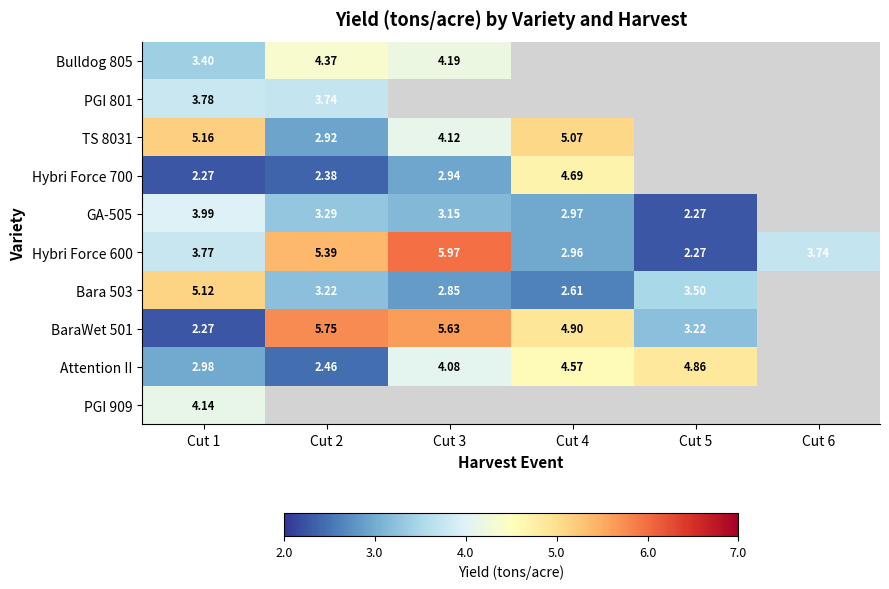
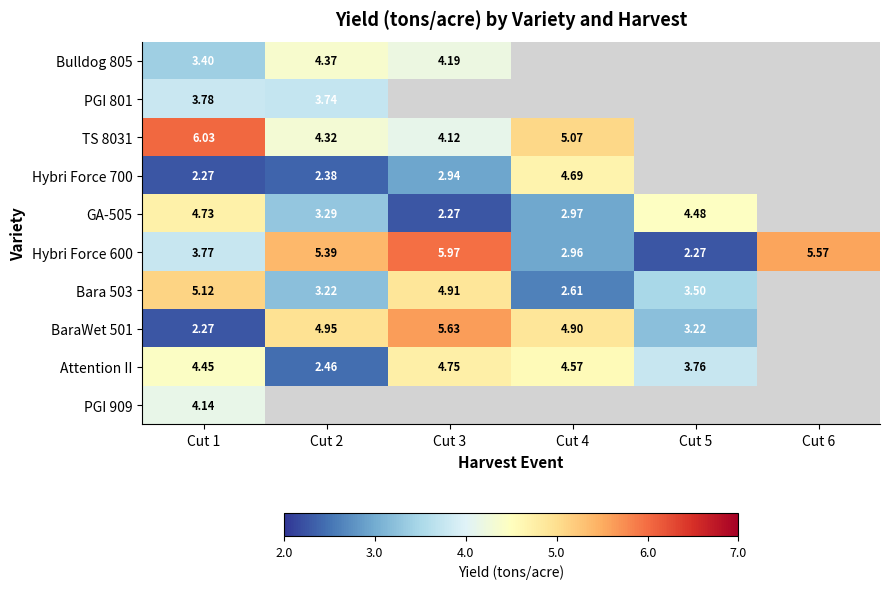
TS 8031, Cut 1: 5.16 -> 6.03
TS 8031, Cut 2: 2.92 -> 4.32
GA-505, Cut 1: 3.99 -> 4.73
GA-505, Cut 3: 3.15 -> 2.27
GA-505, Cut 5: 2.27 -> 4.48
Hybri Force 600, Cut 6: 3.74 -> 5.57
Bara 503, Cut 3: 2.85 -> 4.91
BaraWet 501, Cut 2: 5.75 -> 4.95
Attention II, Cut 1: 2.98 -> 4.45
Attention II, Cut 3: 4.08 -> 4.75
Attention II, Cut 5: 4.86 -> 3.76
